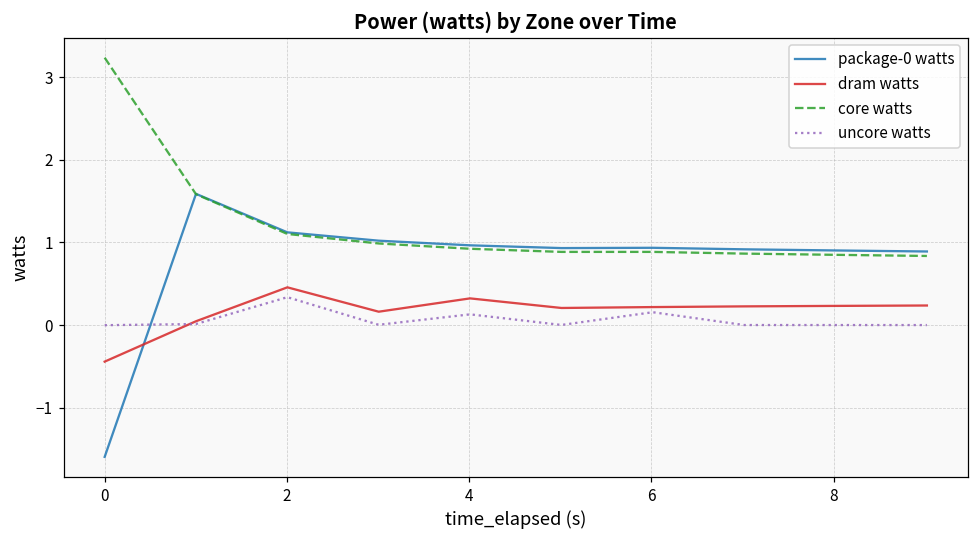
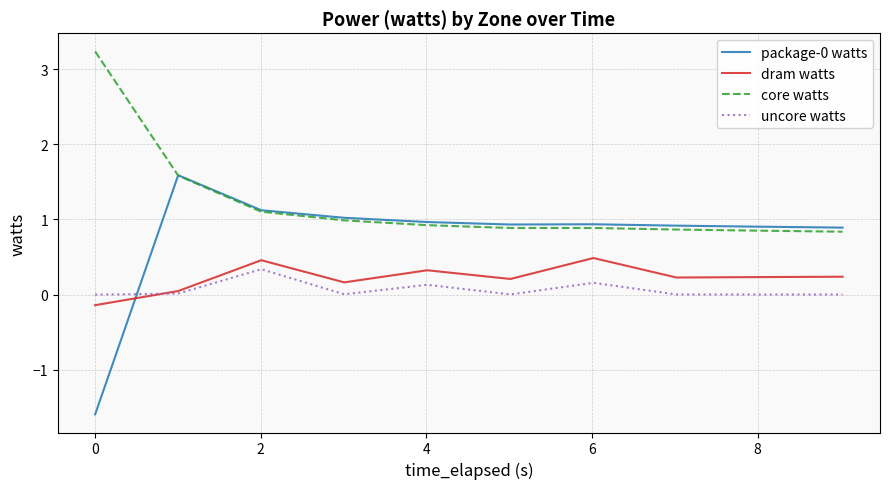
dram watts, 0: -0.4 -> -0.1
dram watts, 6: 0.2 -> 0.5
